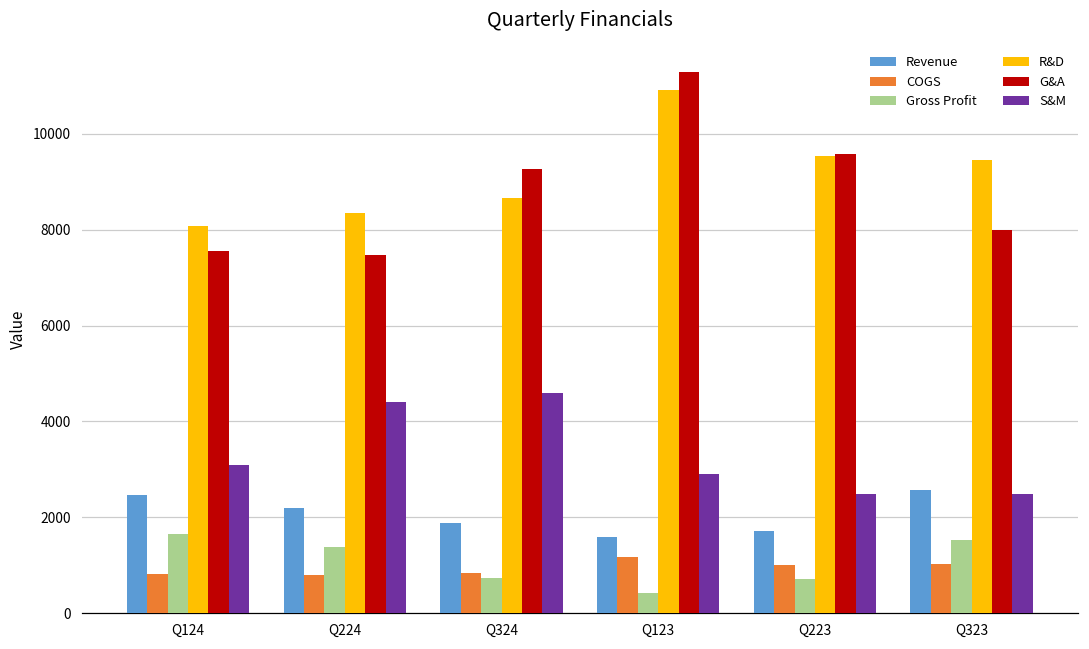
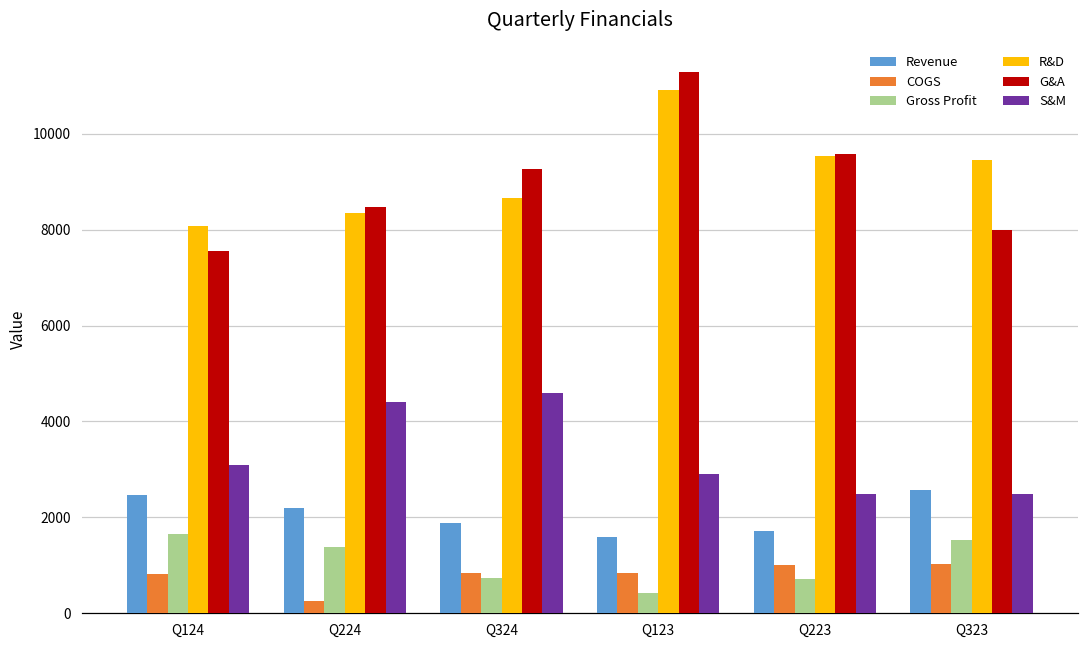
COGS, Q224: 800 -> 300
G&A, Q224: 7500 -> 8500
COGS, Q123: 1200 -> 800
